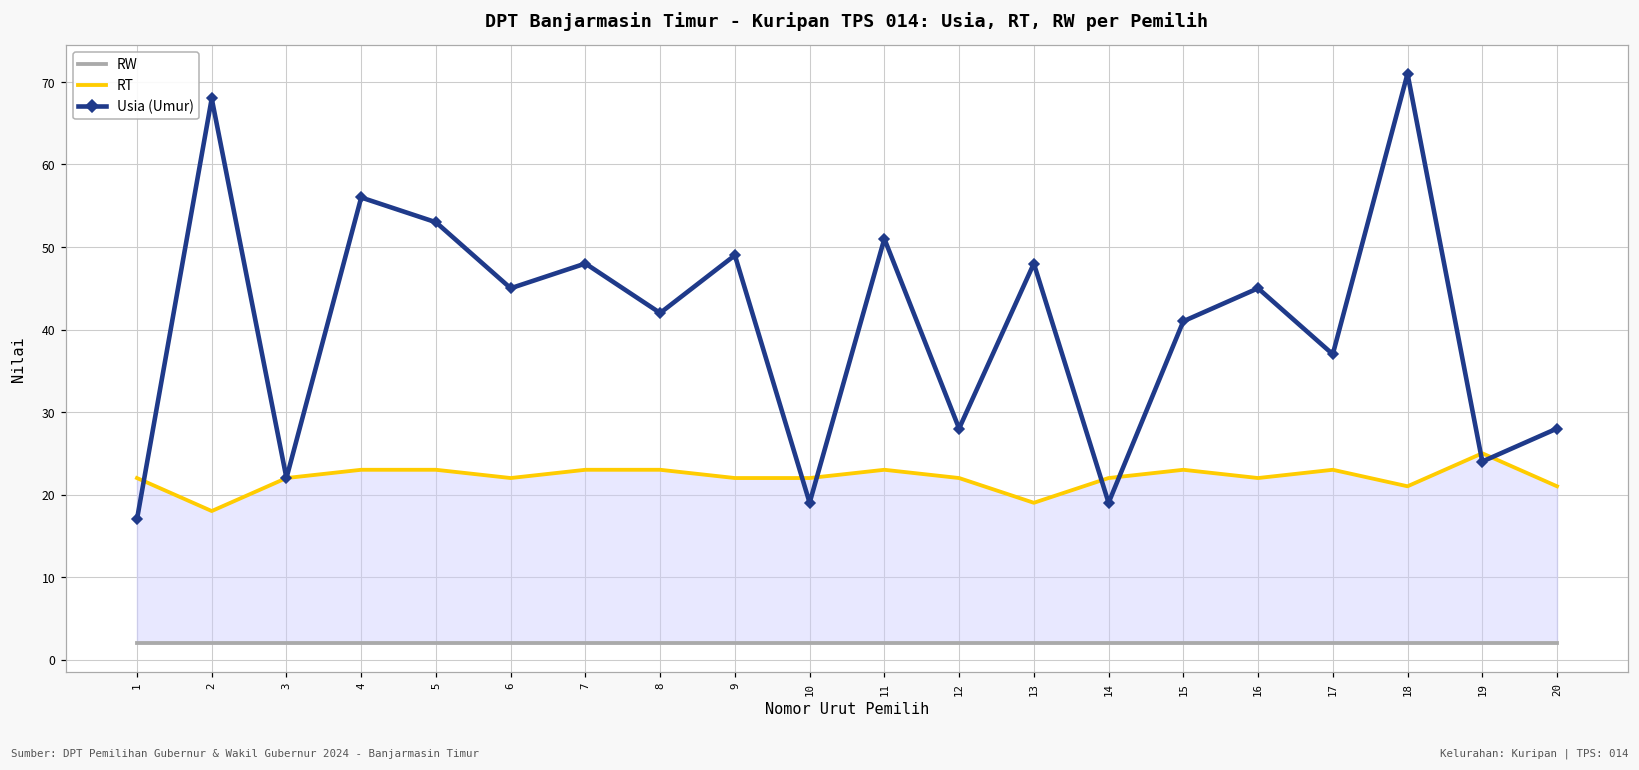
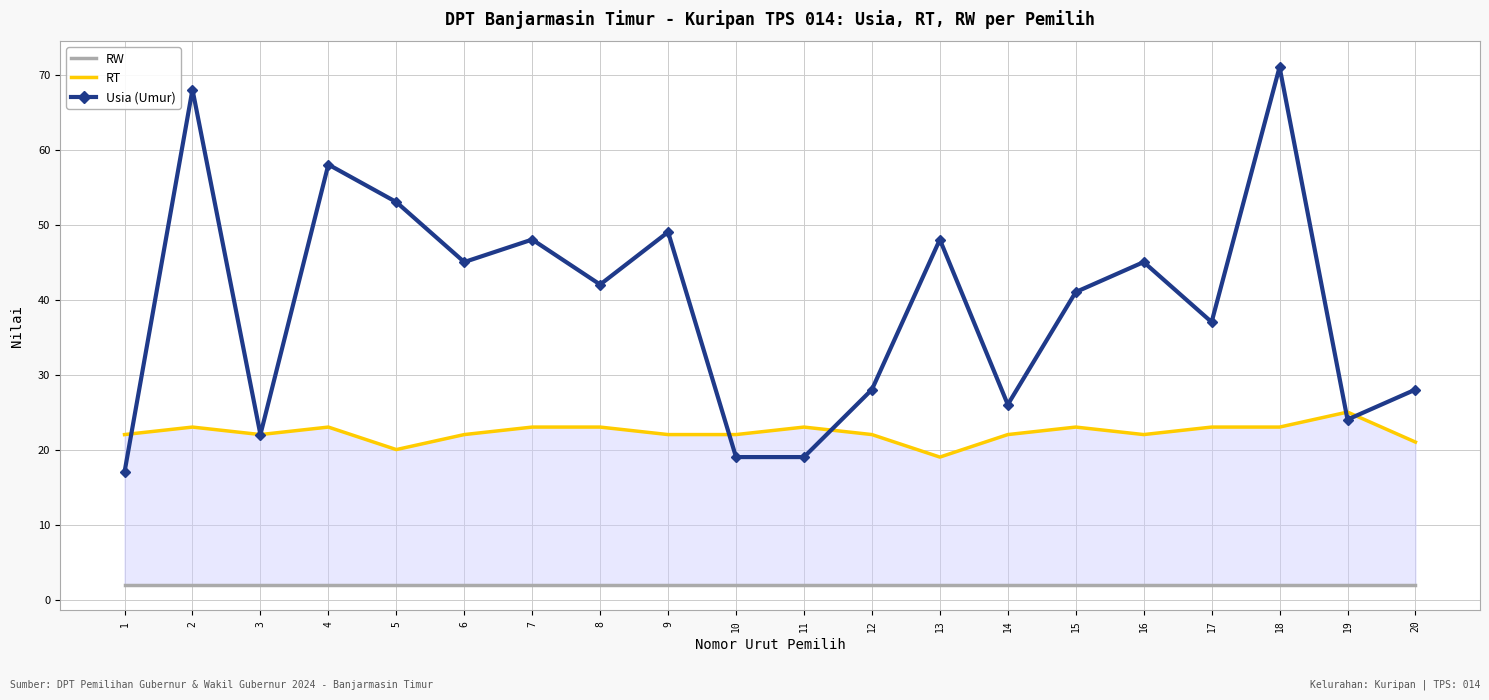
RT, 2: 18 -> 23
Usia (Umur), 4: 56 -> 58
RT, 5: 23 -> 20
Usia (Umur), 11: 51 -> 19
Usia (Umur), 14: 19 -> 26
RT, 18: 21 -> 23
